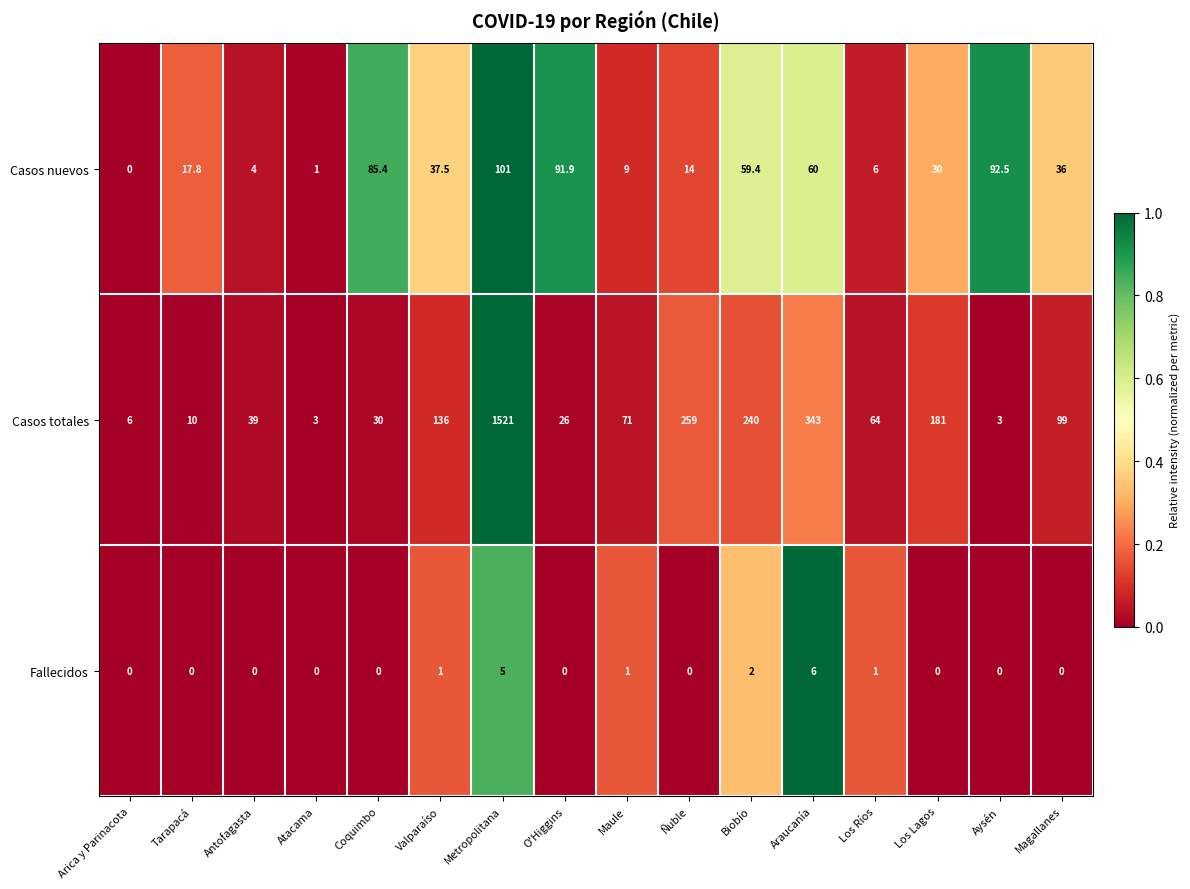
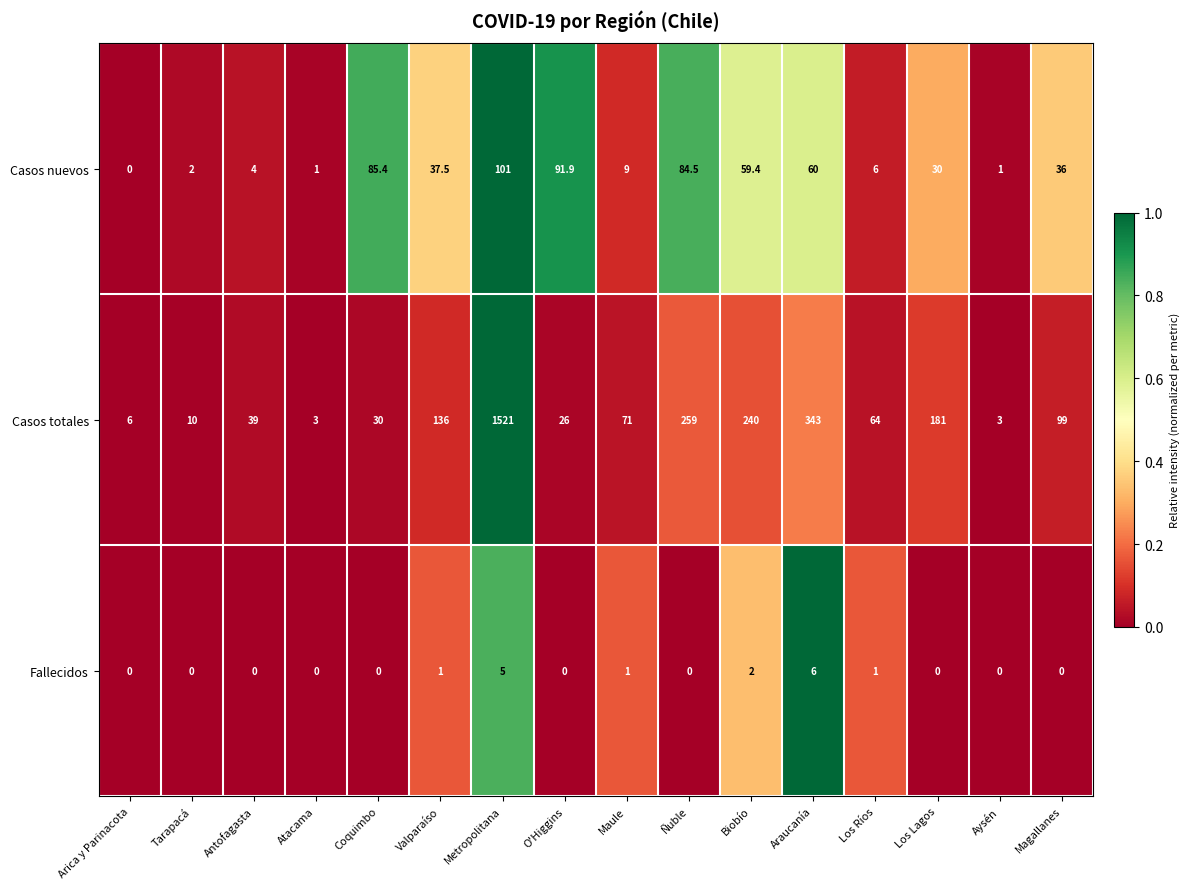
Casos nuevos, Tarapacá: 17.8 -> 2
Casos nuevos, Ñuble: 14 -> 84.5
Casos nuevos, Aysén: 92.5 -> 1
